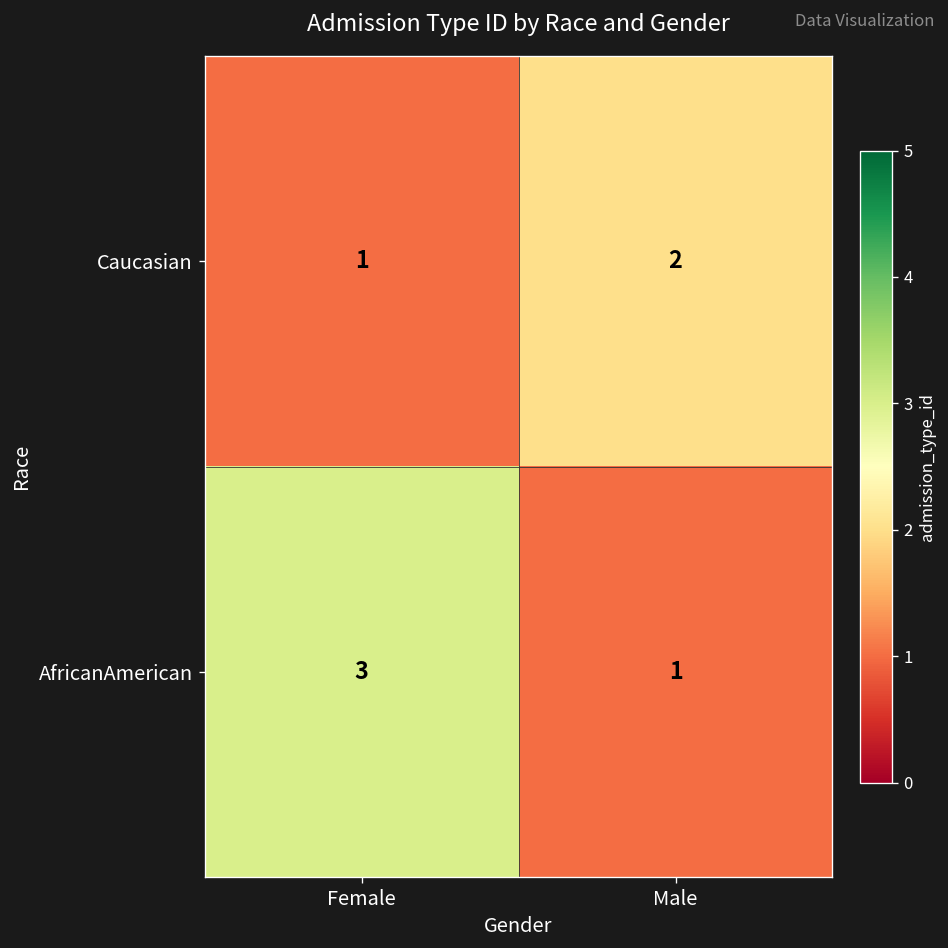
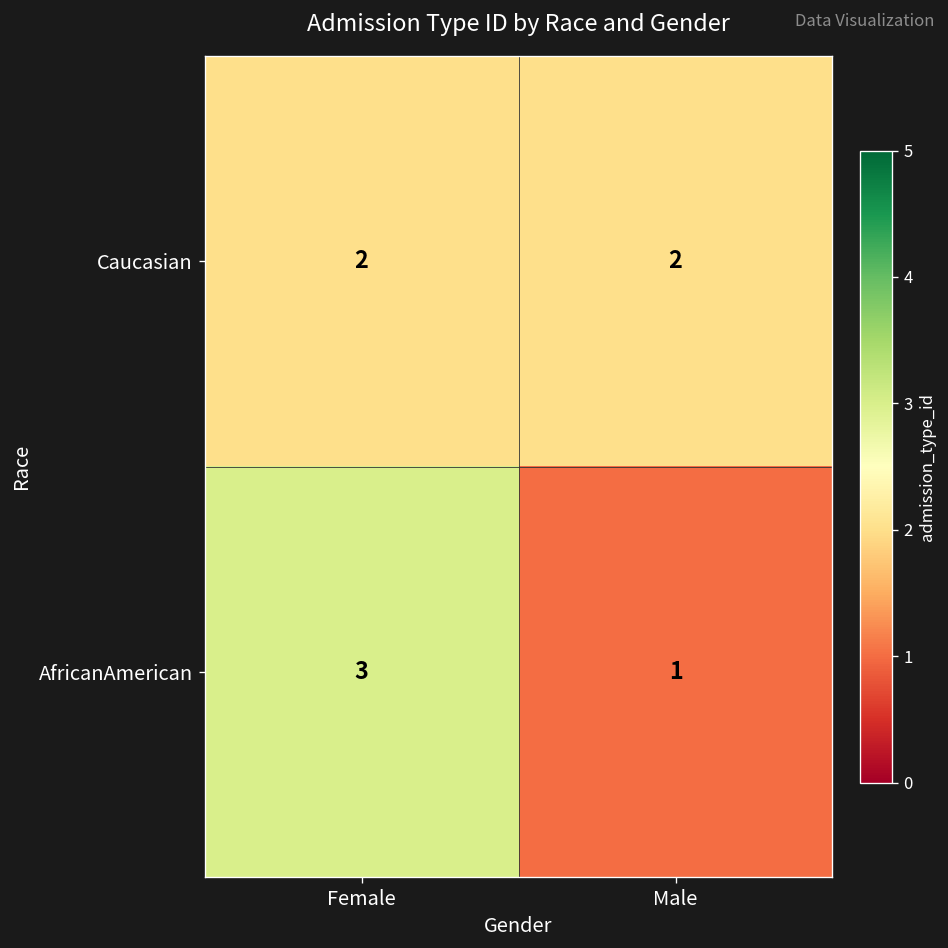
Caucasian, Female: 1 -> 2
